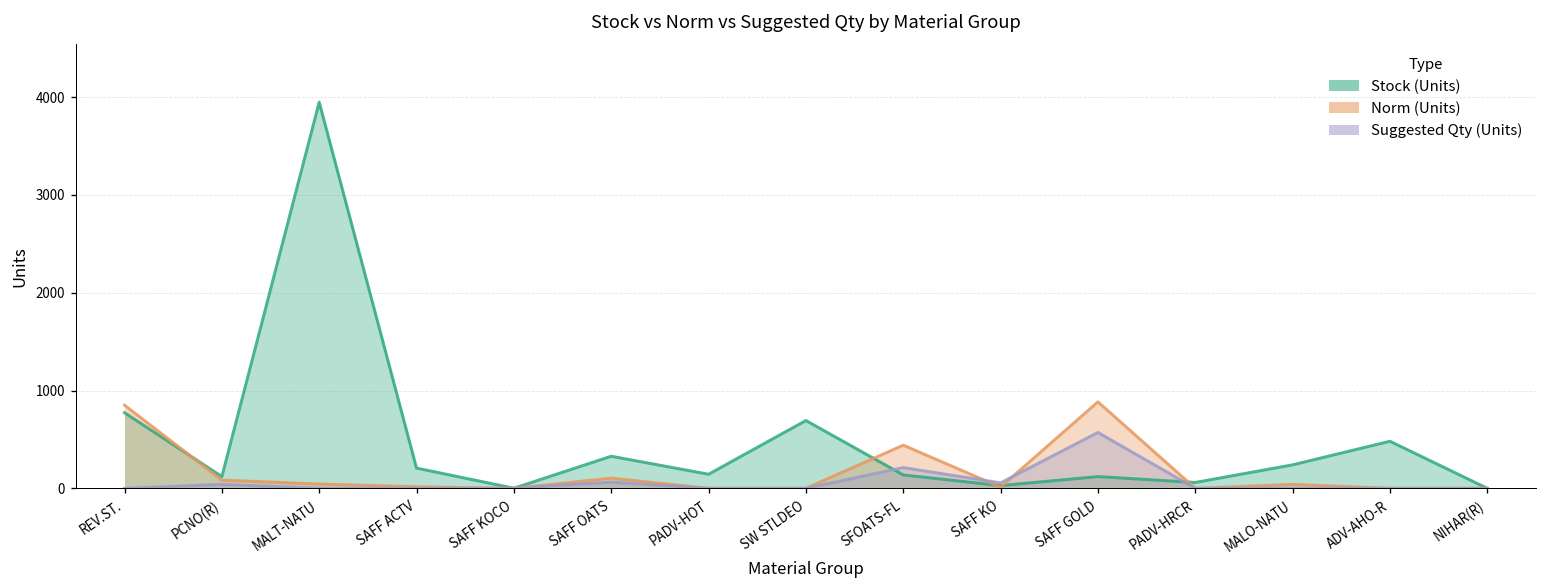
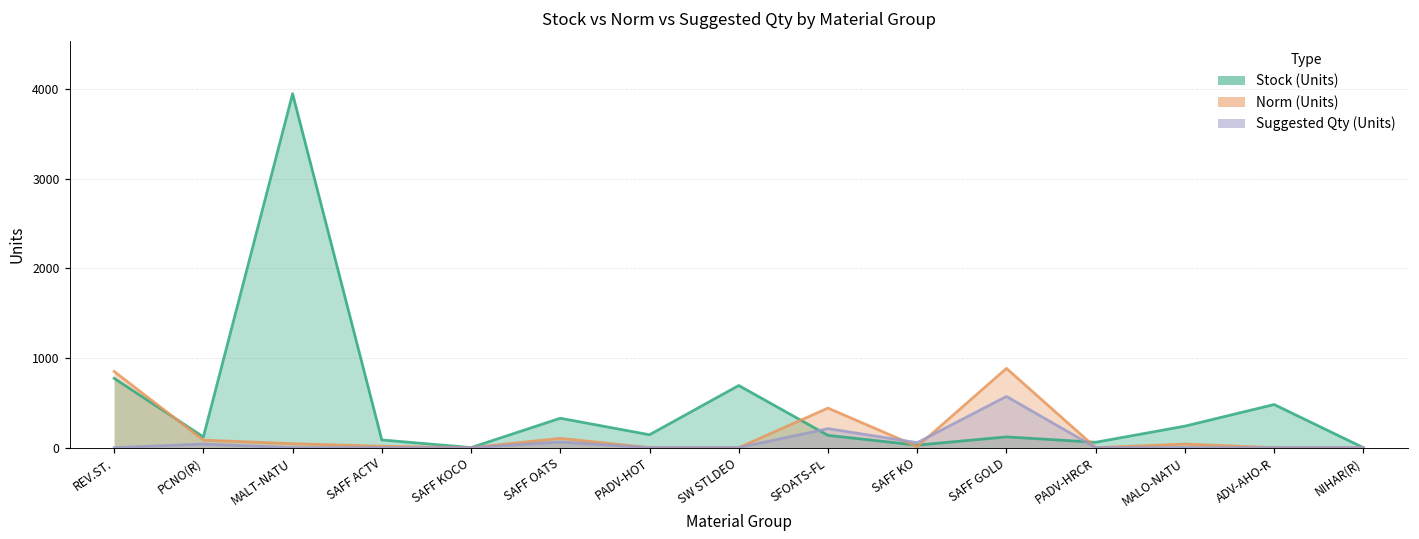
Stock (Units), SAFF ACTV: 200 -> 100
